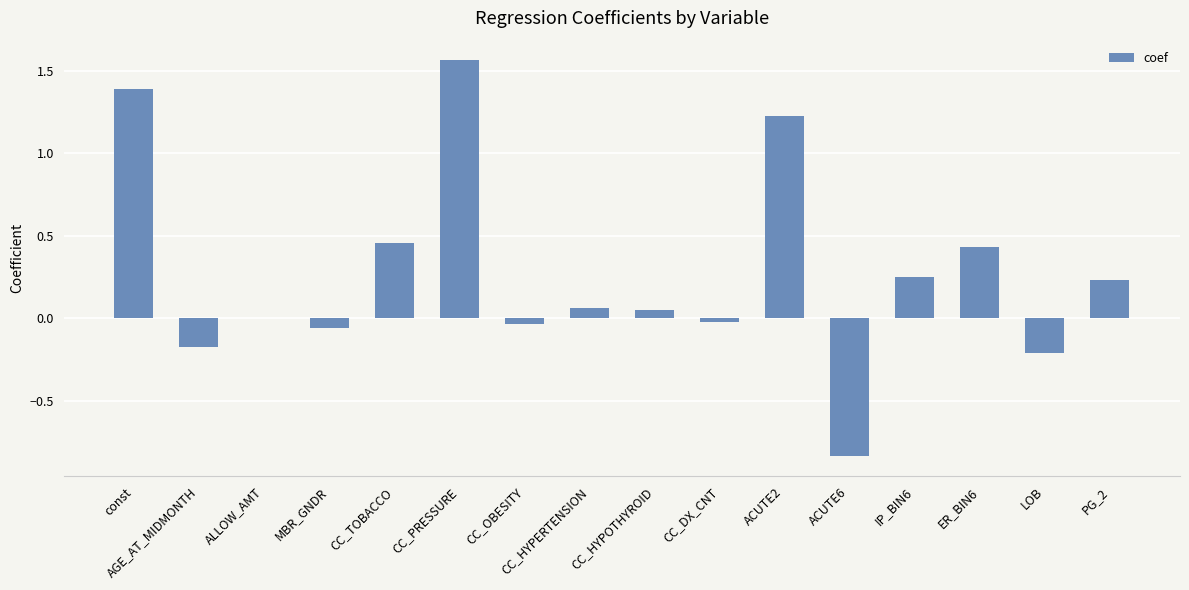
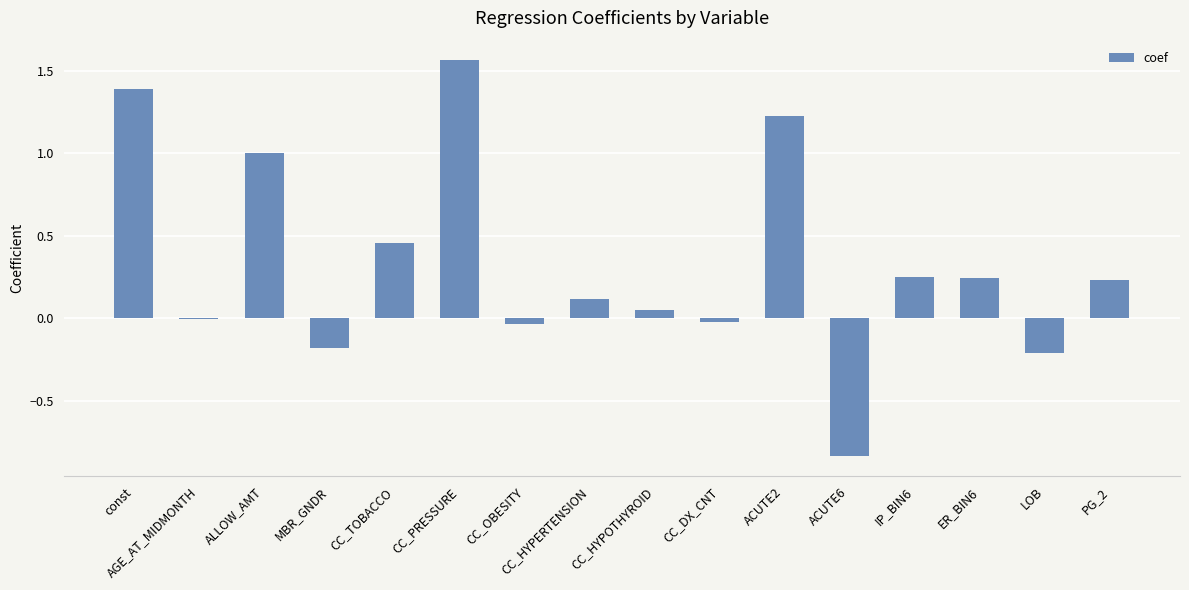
AGE_AT_MIDMONTH: -0.17 -> -0.01
ALLOW_AMT: 0 -> 1
MBR_GNDR: -0.06 -> -0.18
CC_HYPERTENSION: 0.06 -> 0.11
ER_BIN6: 0.43 -> 0.24
